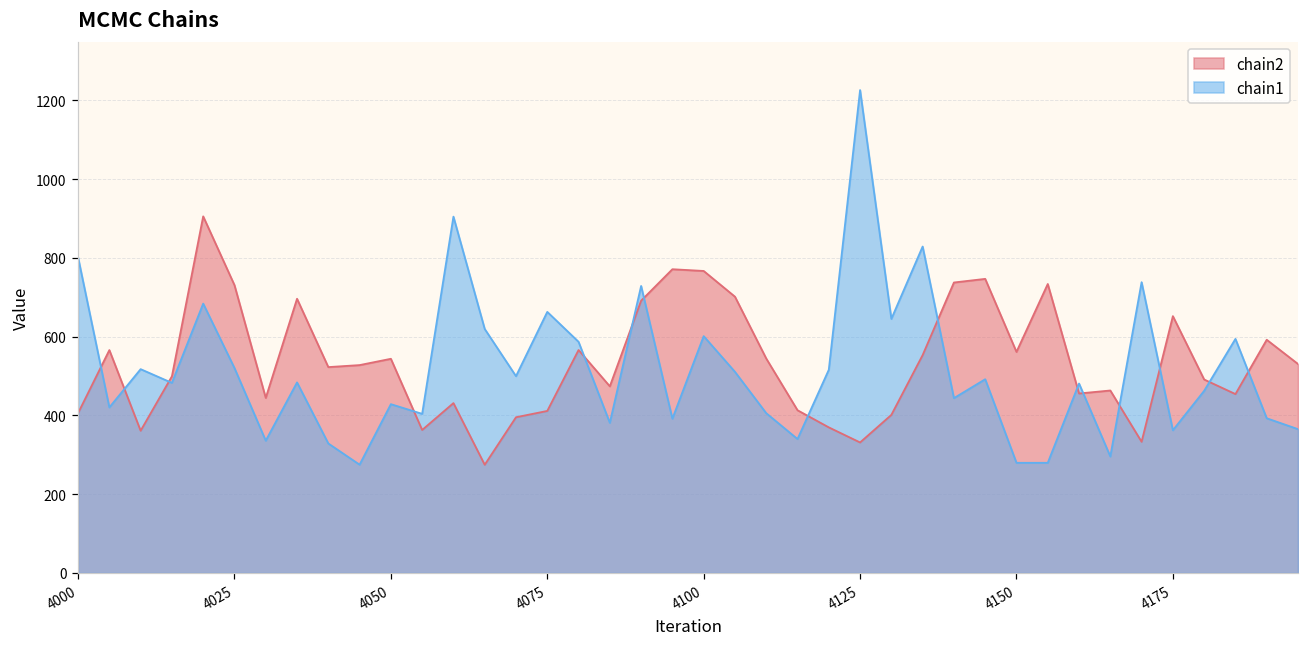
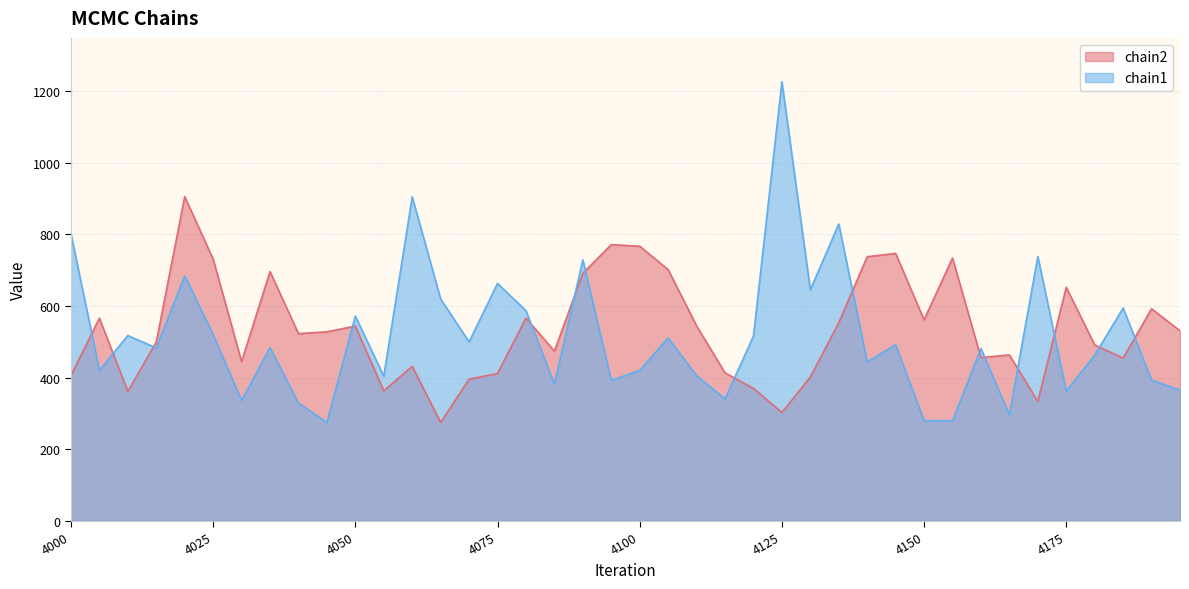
chain1, 4050: 430 -> 570
chain1, 4100: 600 -> 420
chain2, 4125: 330 -> 300
